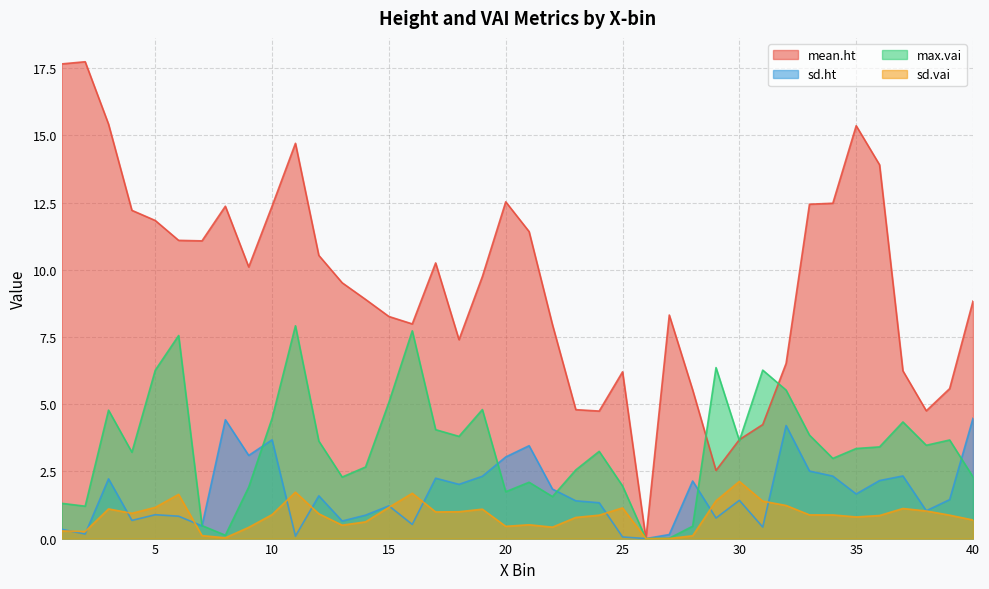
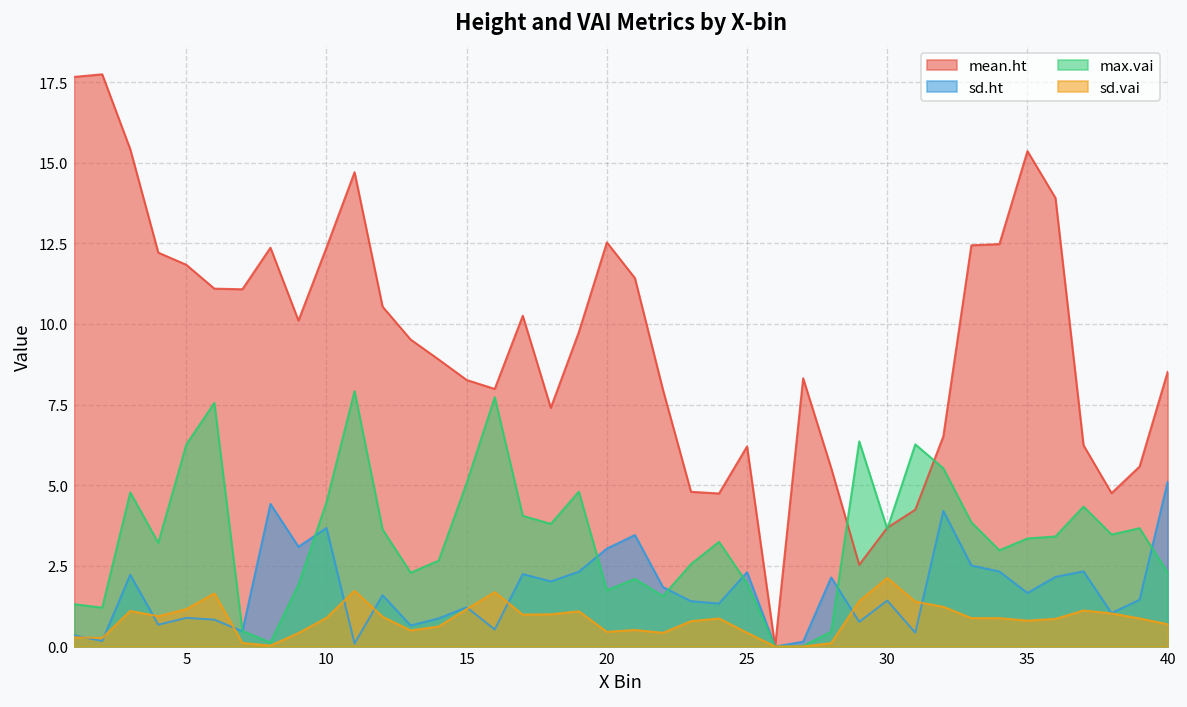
sd.ht, 25: 0.1 -> 2.3
sd.vai, 25: 1.1 -> 0.4
mean.ht, 40: 8.8 -> 8.5
sd.ht, 40: 4.5 -> 5.1
